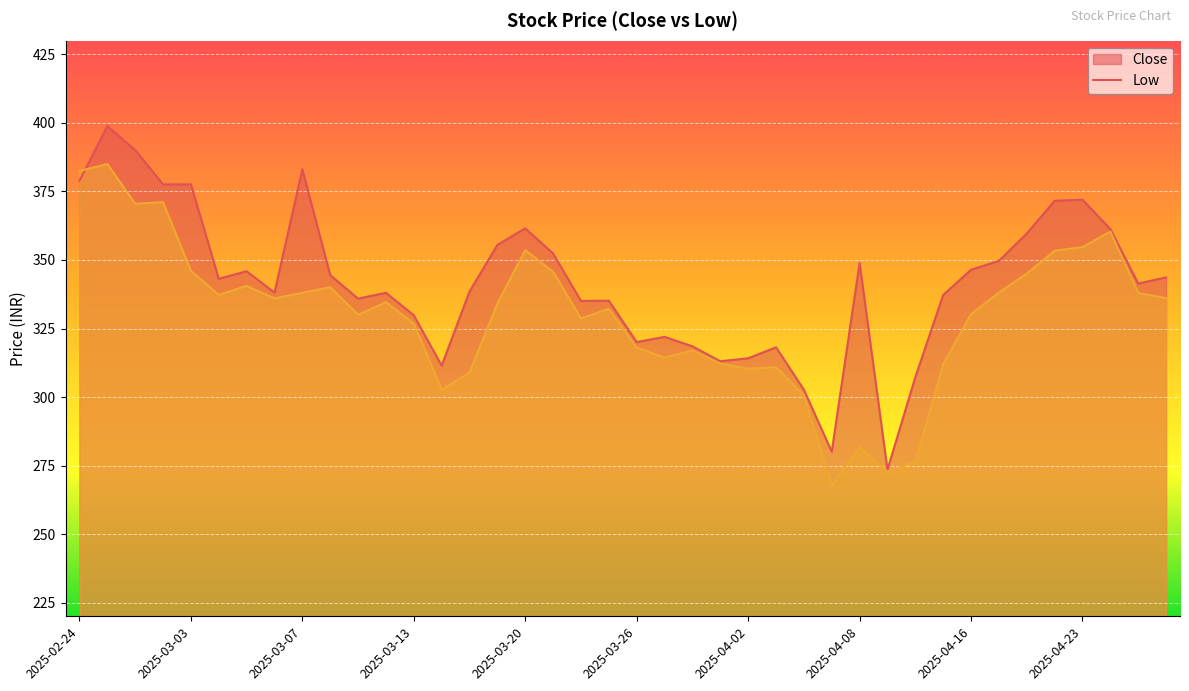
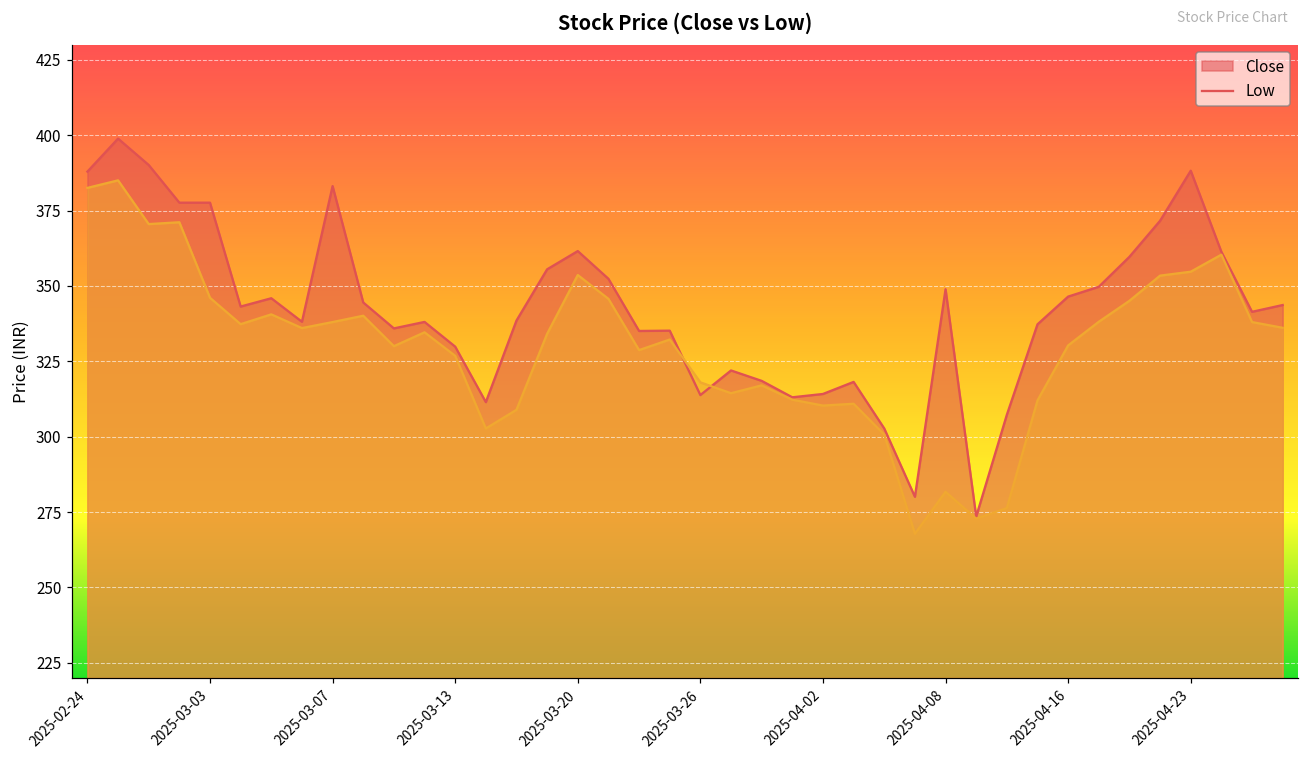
Close, 2025-02-24: 379 -> 388
Close, 2025-03-26: 320 -> 314
Close, 2025-04-23: 372 -> 388
